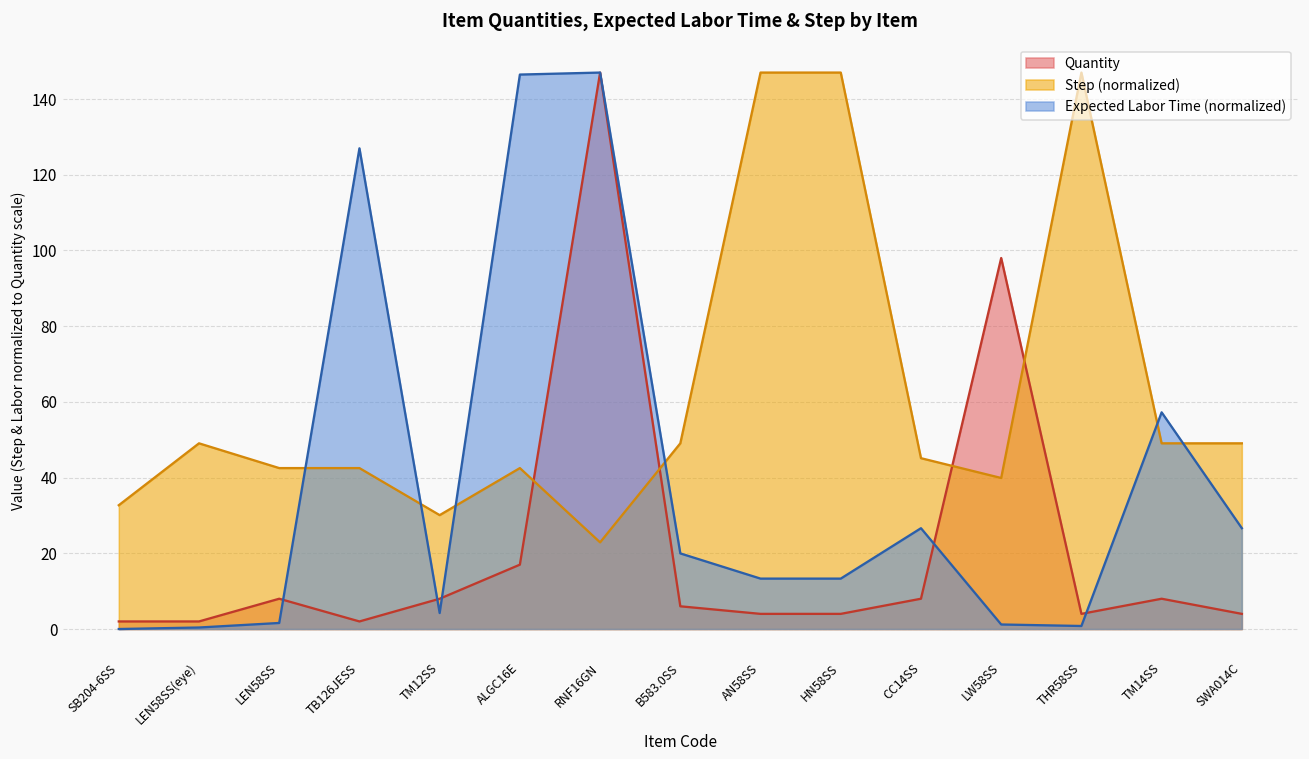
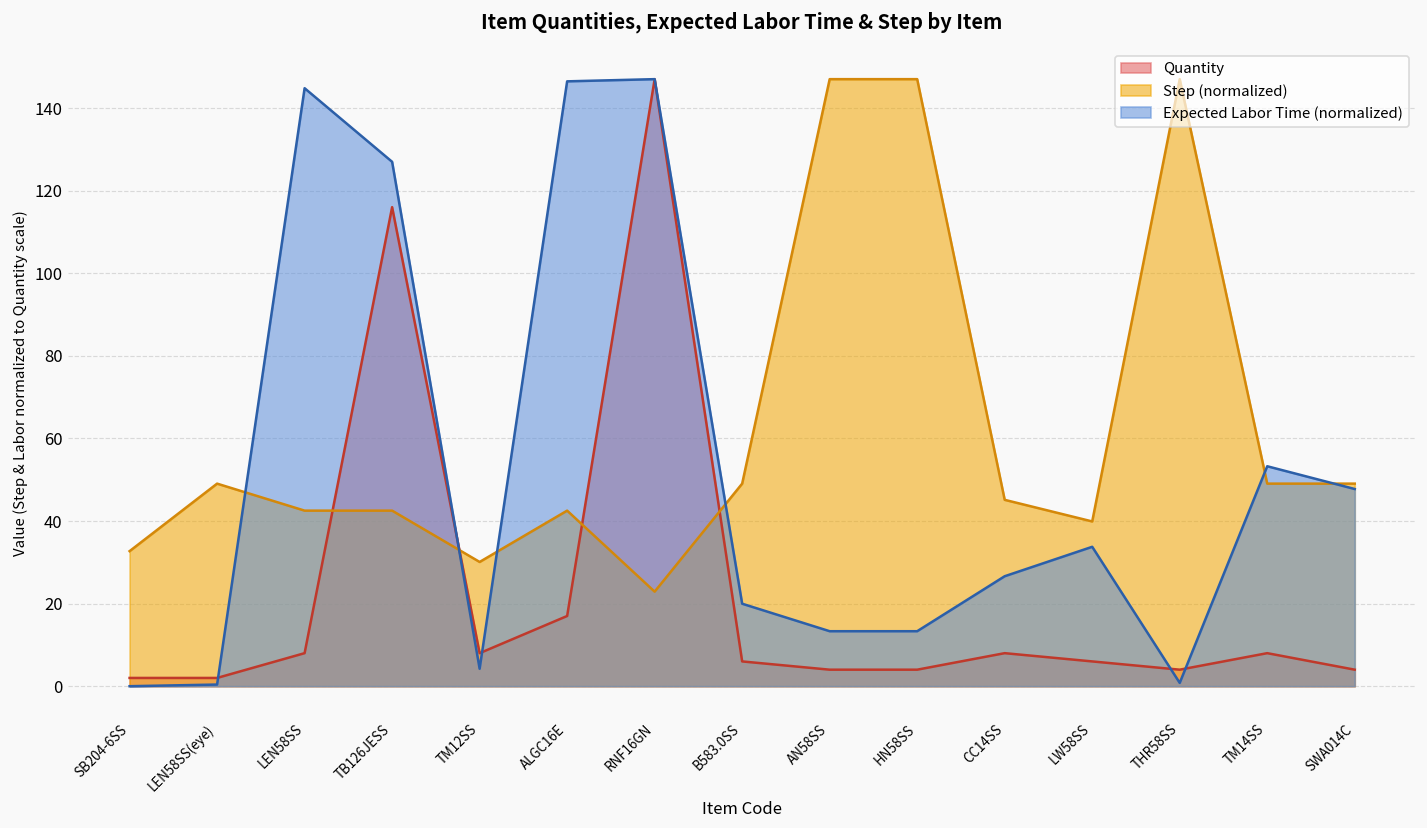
Expected Labor Time (normalized), LEN58SS: 2 -> 145
Quantity, TB126JESS: 2 -> 116
Quantity, LW58SS: 98 -> 6
Expected Labor Time (normalized), LW58SS: 1 -> 34
Expected Labor Time (normalized), TM14SS: 57 -> 53
Expected Labor Time (normalized), SWA014C: 27 -> 48
